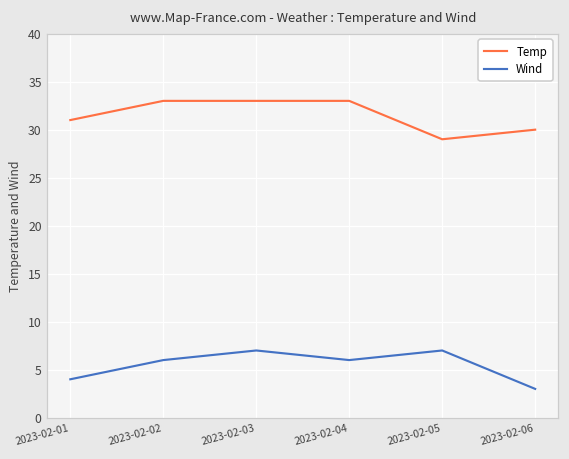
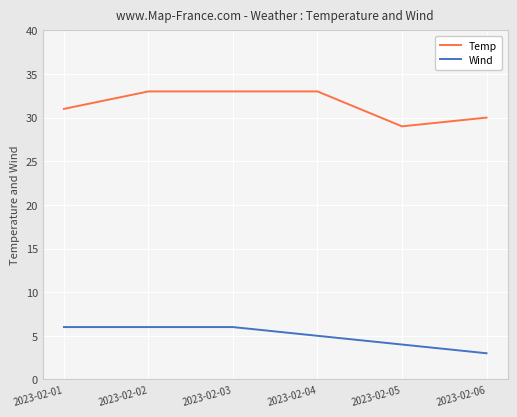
Wind, 2023-02-01: 4 -> 6
Wind, 2023-02-03: 7 -> 6
Wind, 2023-02-04: 6 -> 5
Wind, 2023-02-05: 7 -> 4
